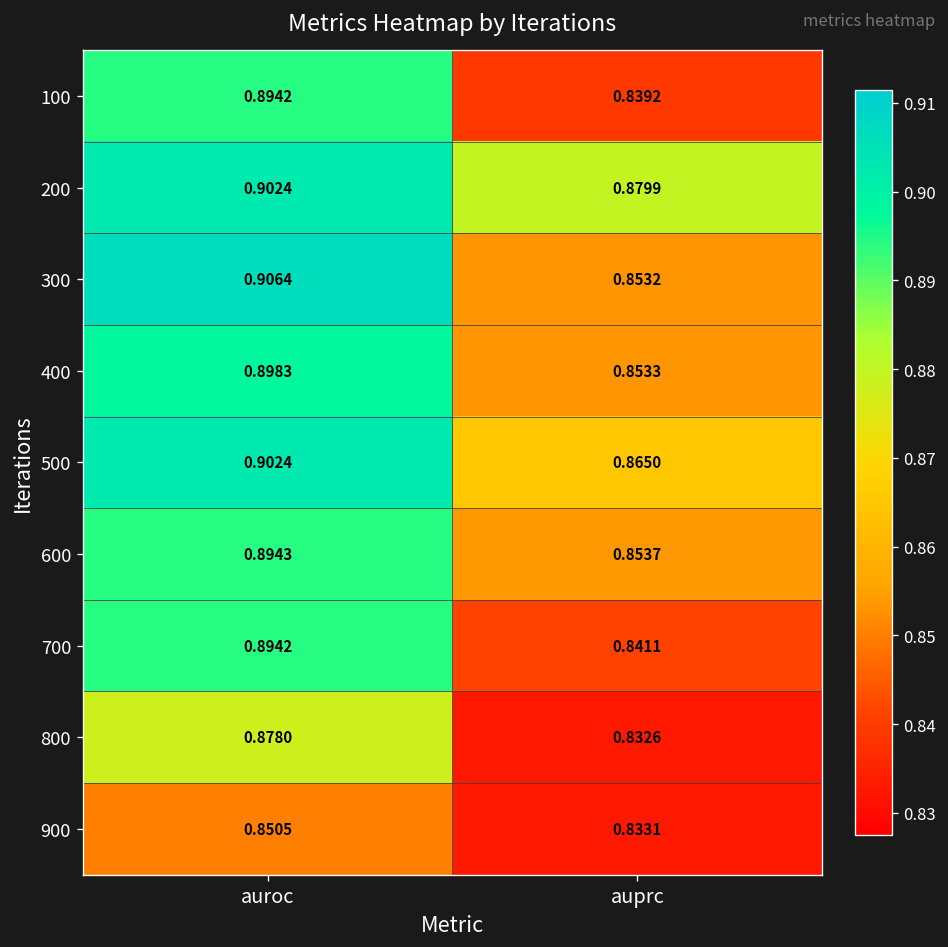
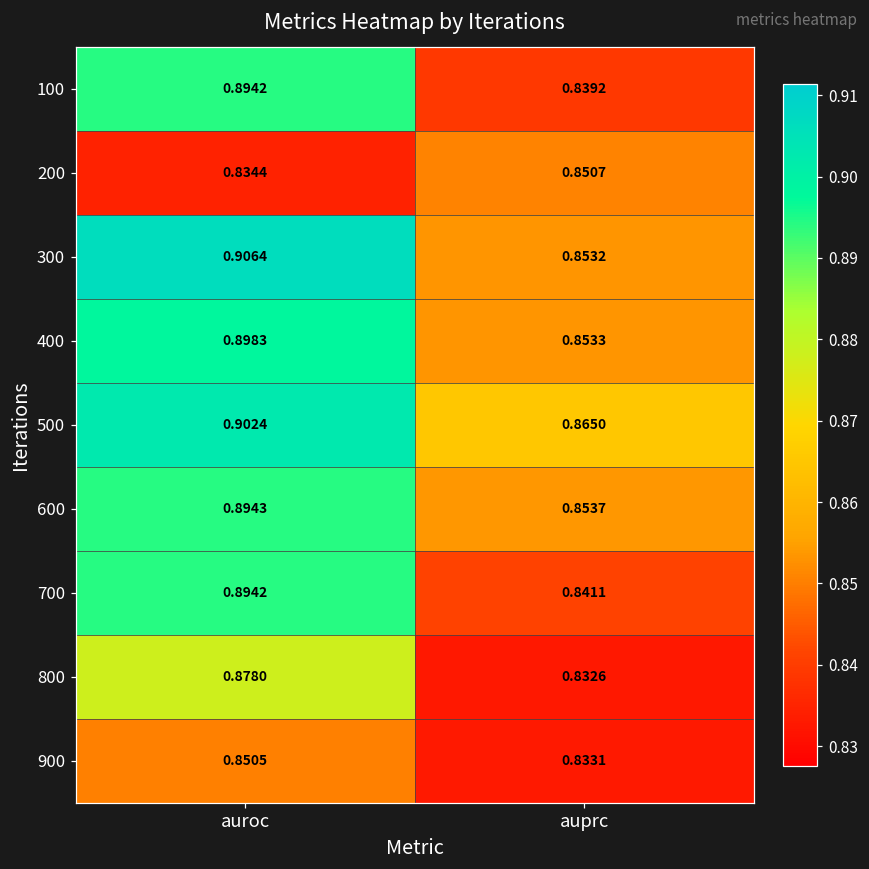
200, auroc: 0.9024 -> 0.8344
200, auprc: 0.8799 -> 0.8507
